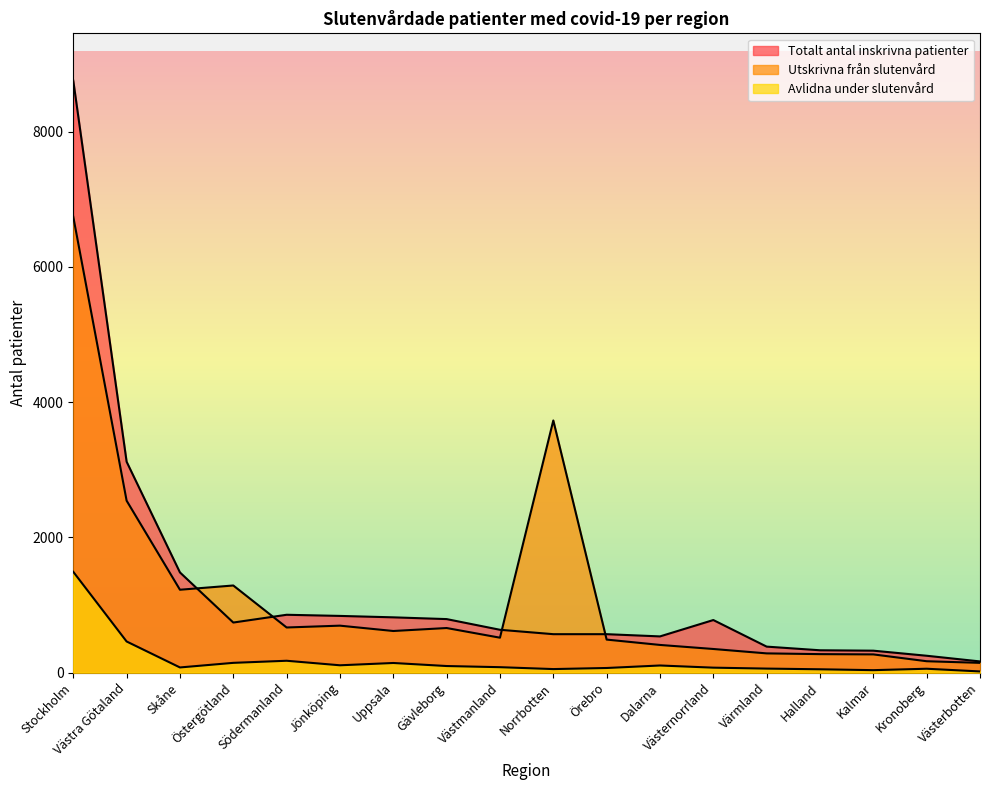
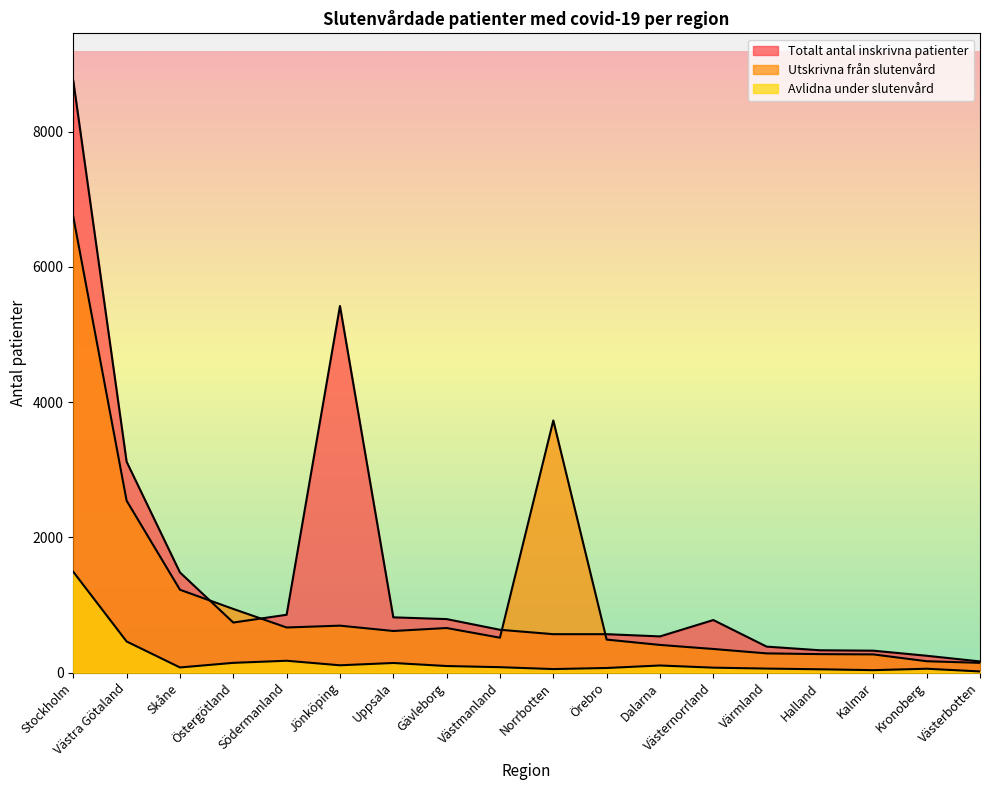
Utskrivna från slutenvård, Östergötland: 1300 -> 900
Totalt antal inskrivna patienter, Jönköping: 800 -> 5400
